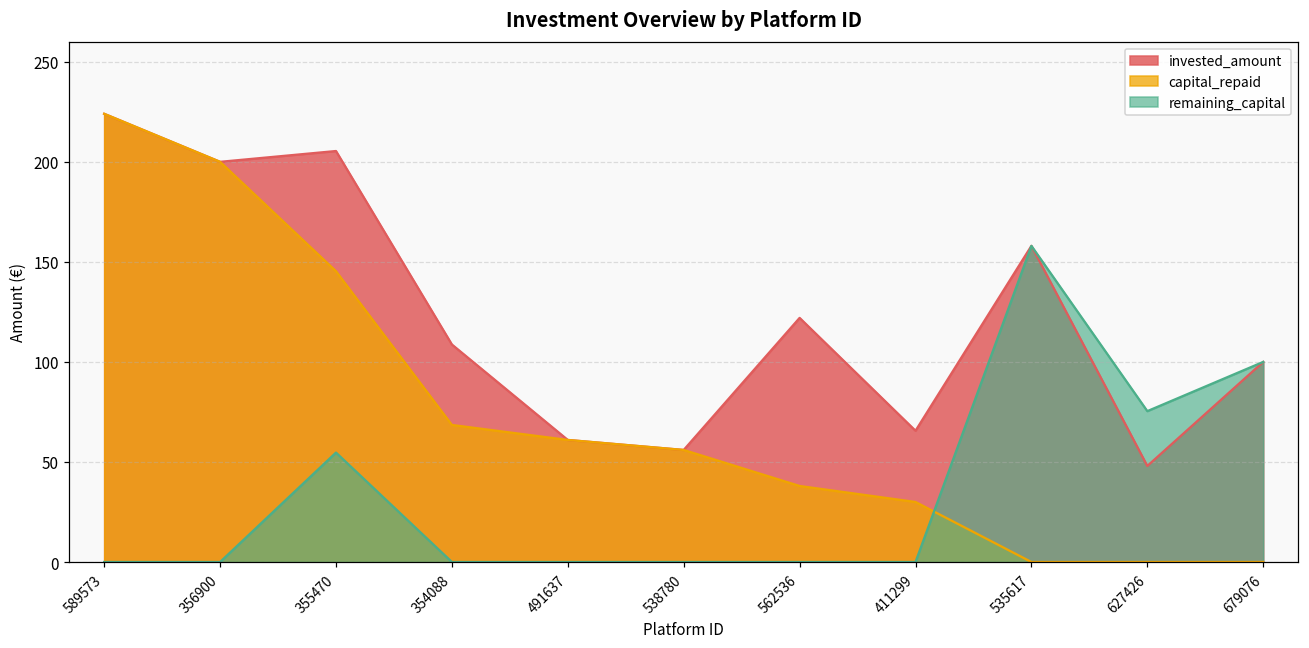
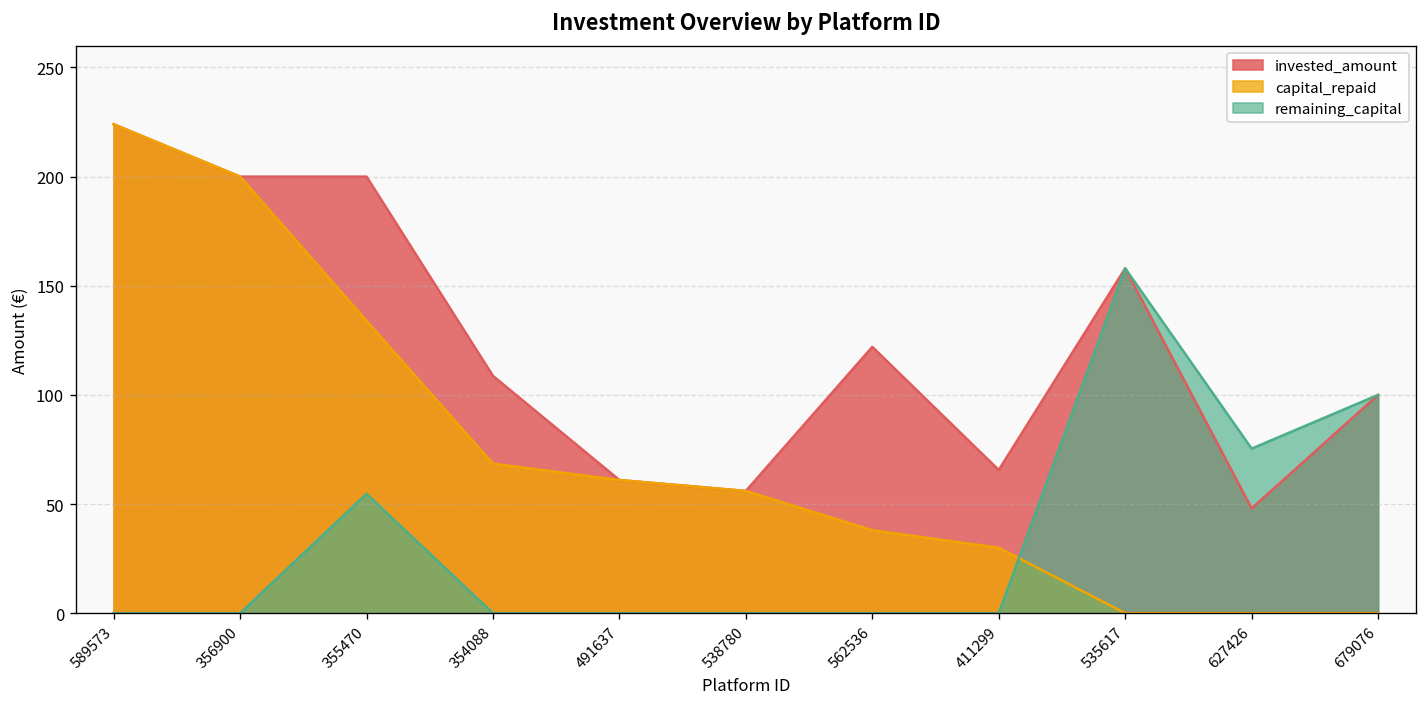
invested_amount, 355470: 205 -> 200
capital_repaid, 355470: 145 -> 134
